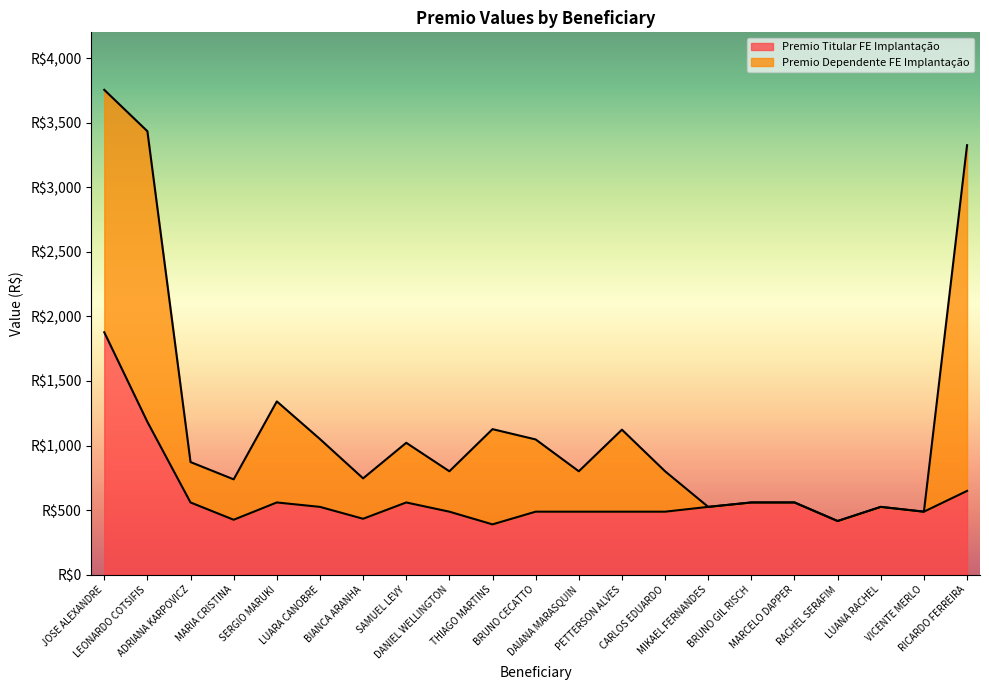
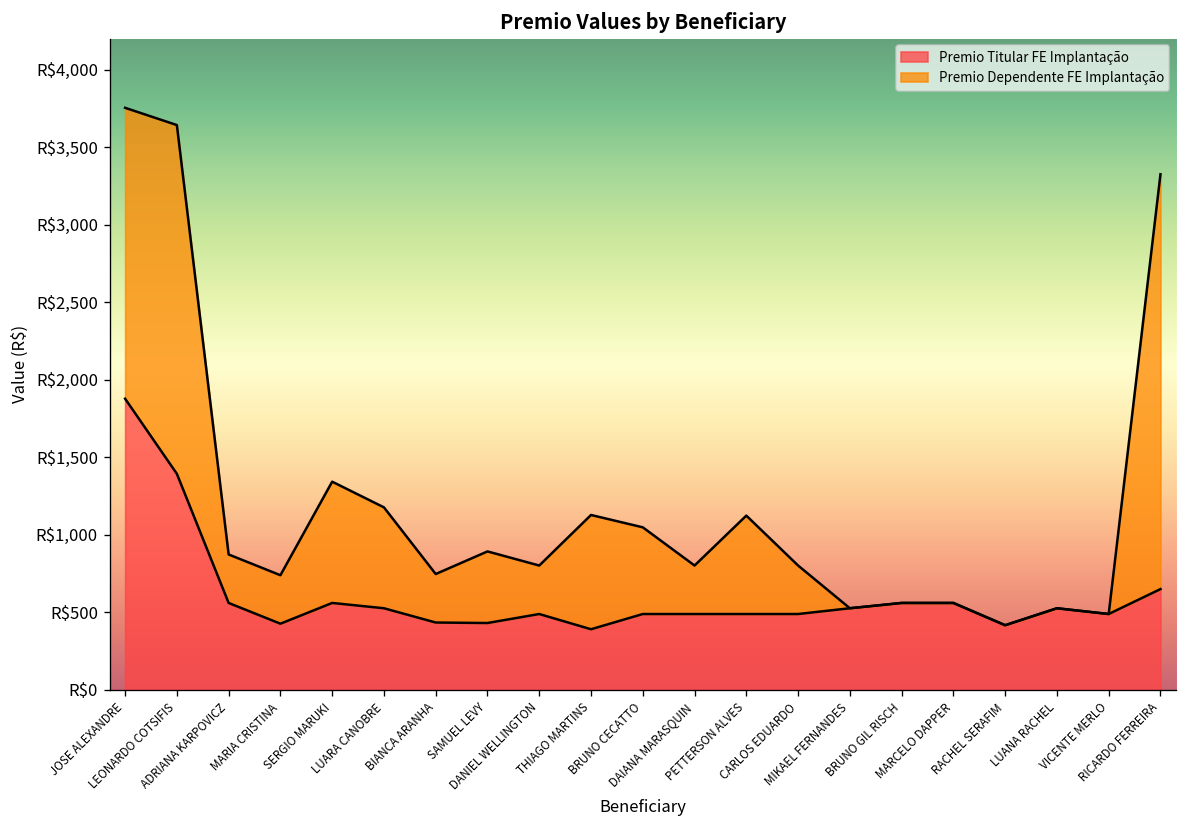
Premio Titular FE Implantação, LEONARDO COTSIFIS: R$1,180 -> R$1,390
Premio Dependente FE Implantação, LUARA CANOBRE: R$530 -> R$650
Premio Titular FE Implantação, SAMUEL LEVY: R$560 -> R$430
